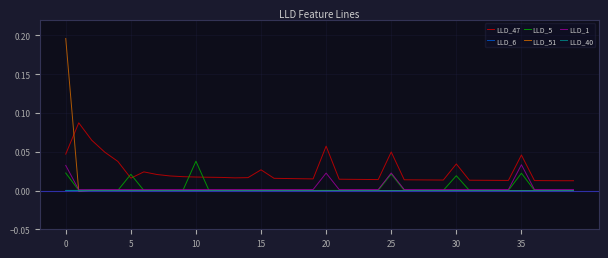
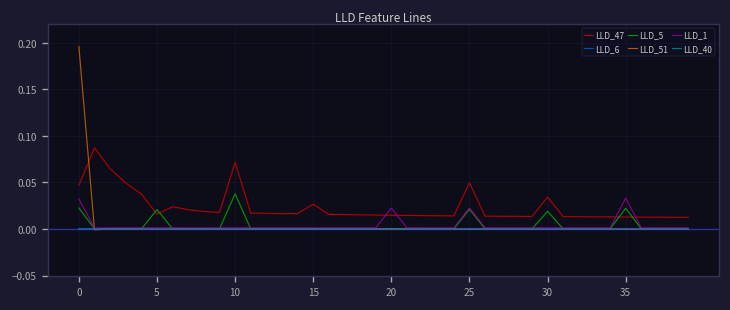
LLD_47, 10: 0.02 -> 0.07
LLD_47, 20: 0.06 -> 0.01
LLD_47, 35: 0.05 -> 0.01
